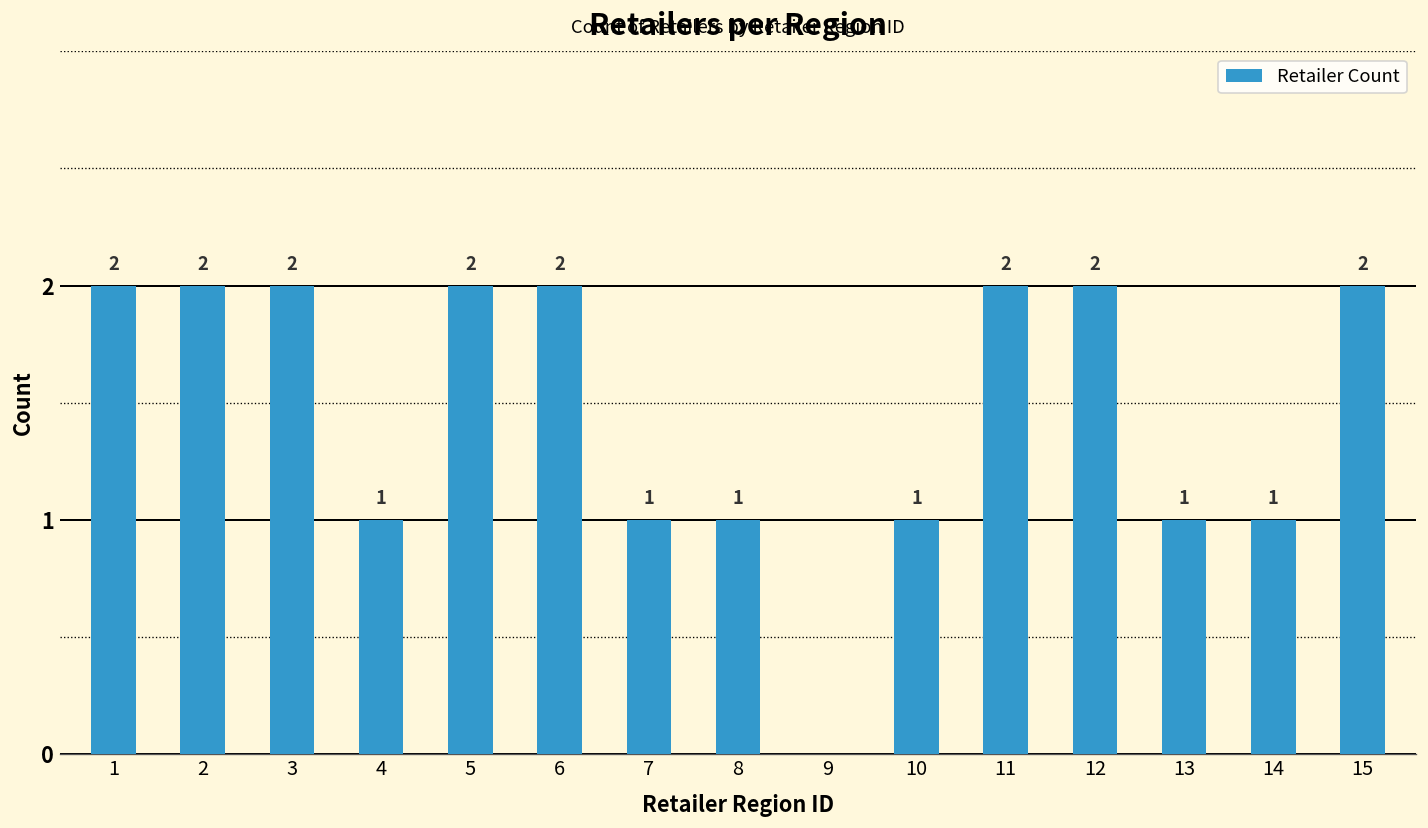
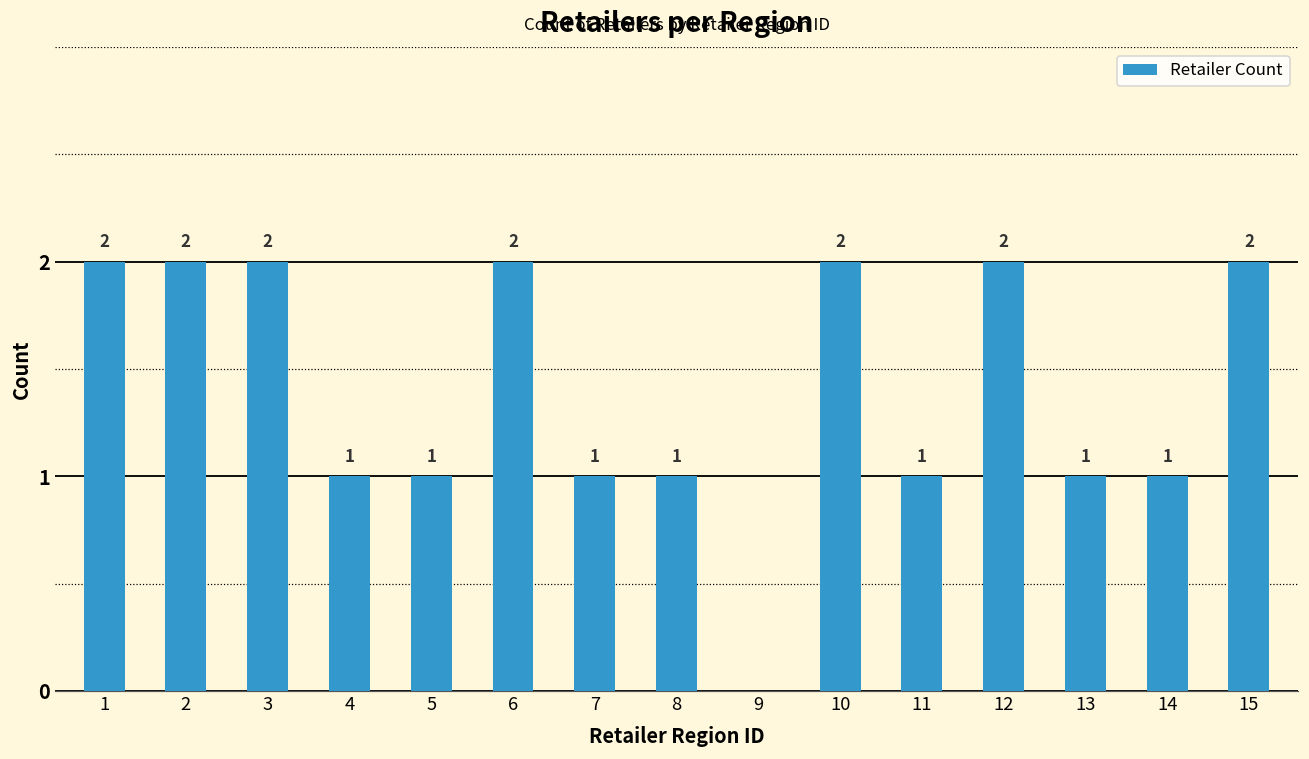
5: 2 -> 1
10: 1 -> 2
11: 2 -> 1
